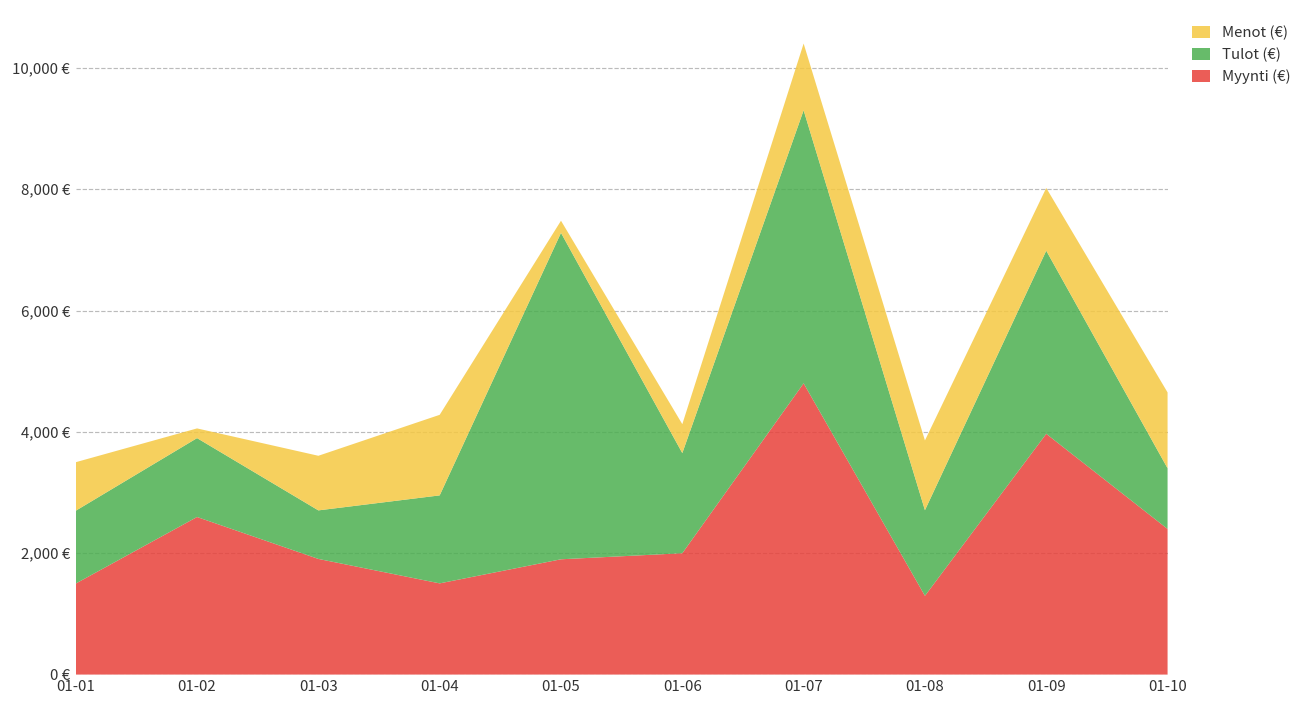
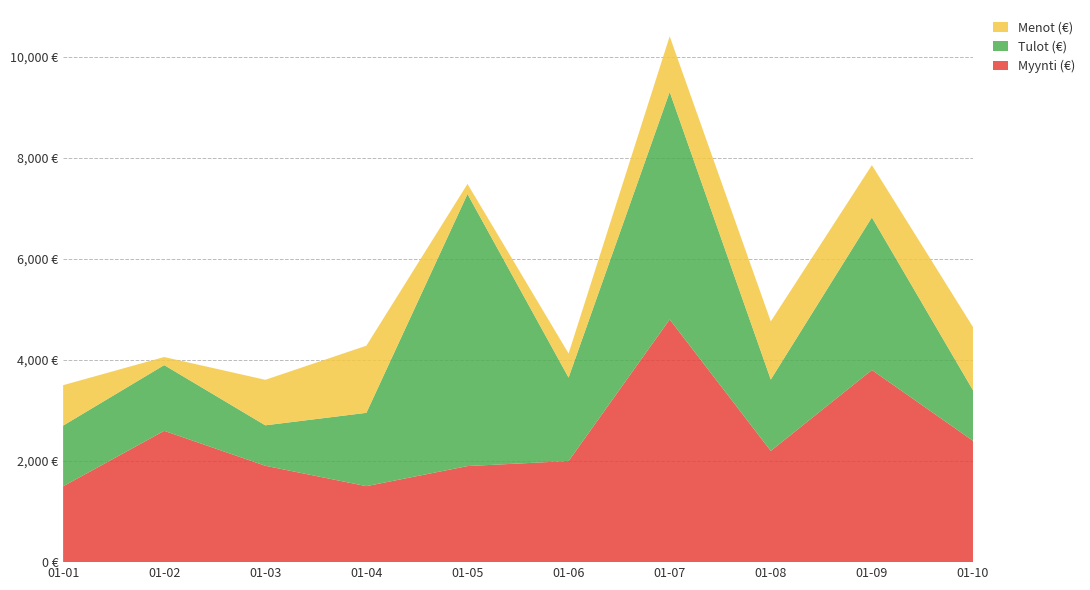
Myynti (€), 01-08: 1,300 € -> 2,200 €
Myynti (€), 01-09: 4,000 € -> 3,800 €
